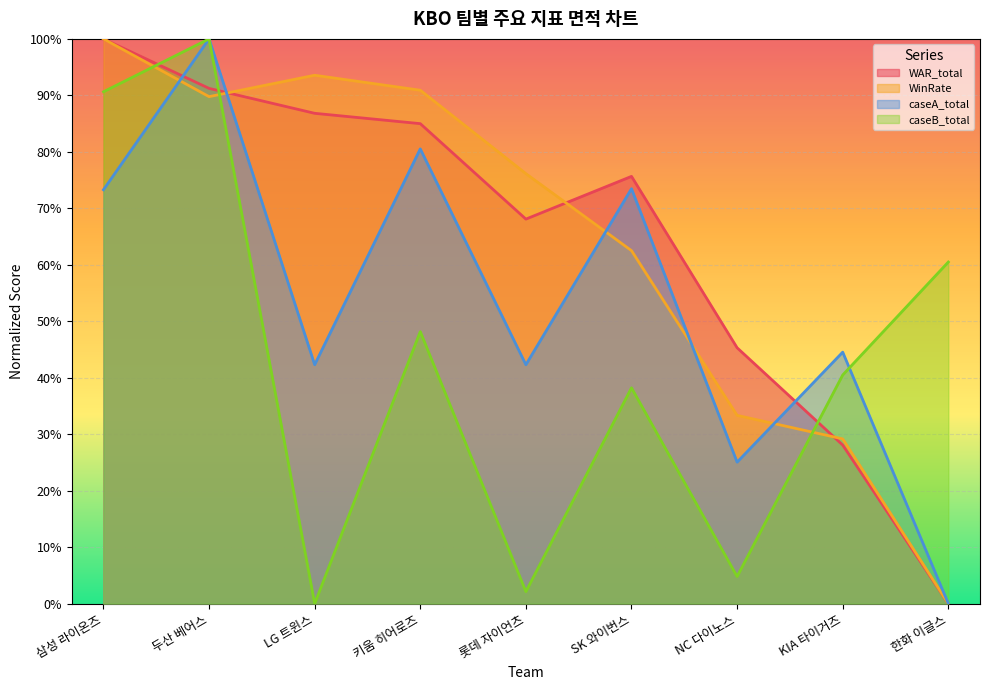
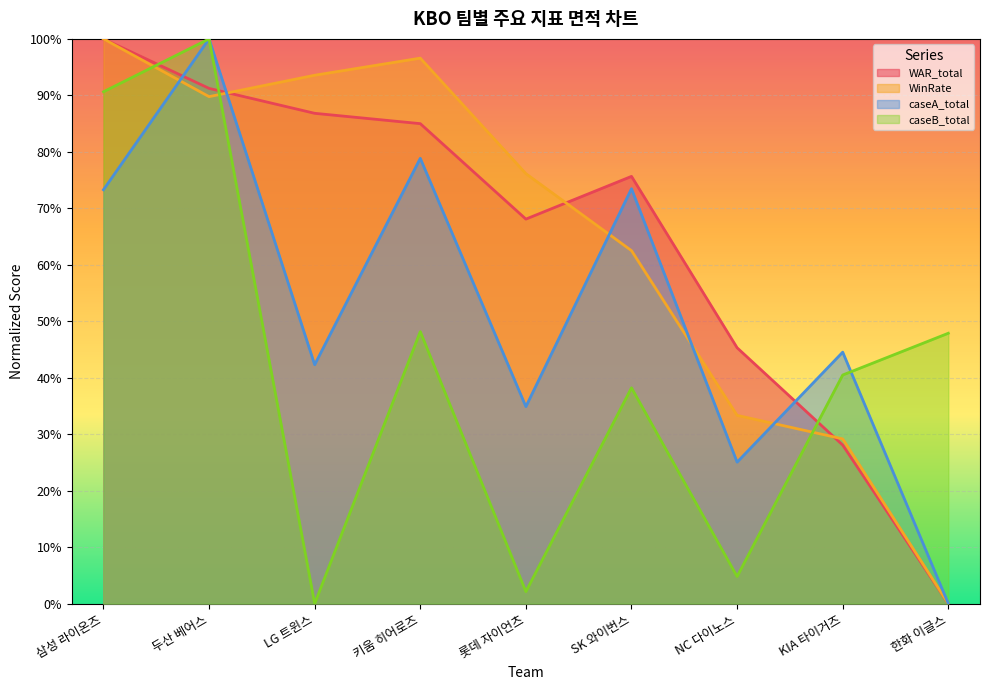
WinRate, 키움 히어로즈: 91% -> 97%
caseA_total, 키움 히어로즈: 81% -> 79%
caseA_total, 롯데 자이언츠: 42% -> 35%
caseB_total, 한화 이글스: 60% -> 48%
